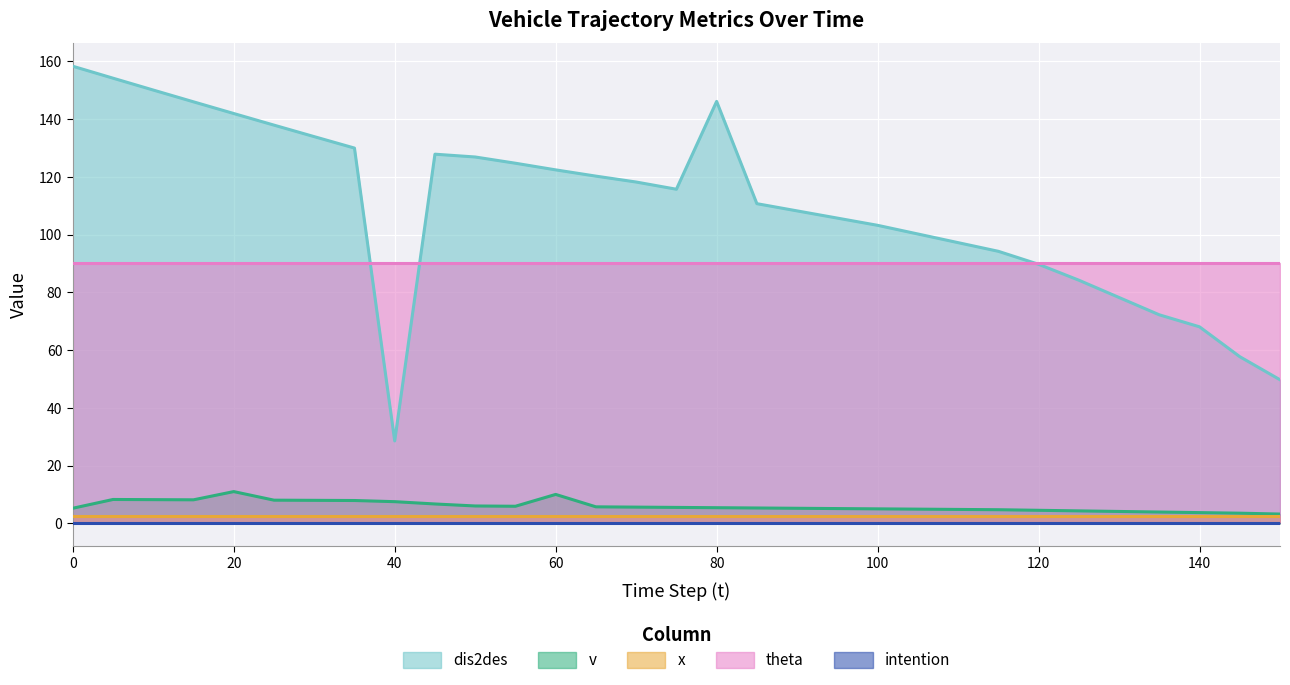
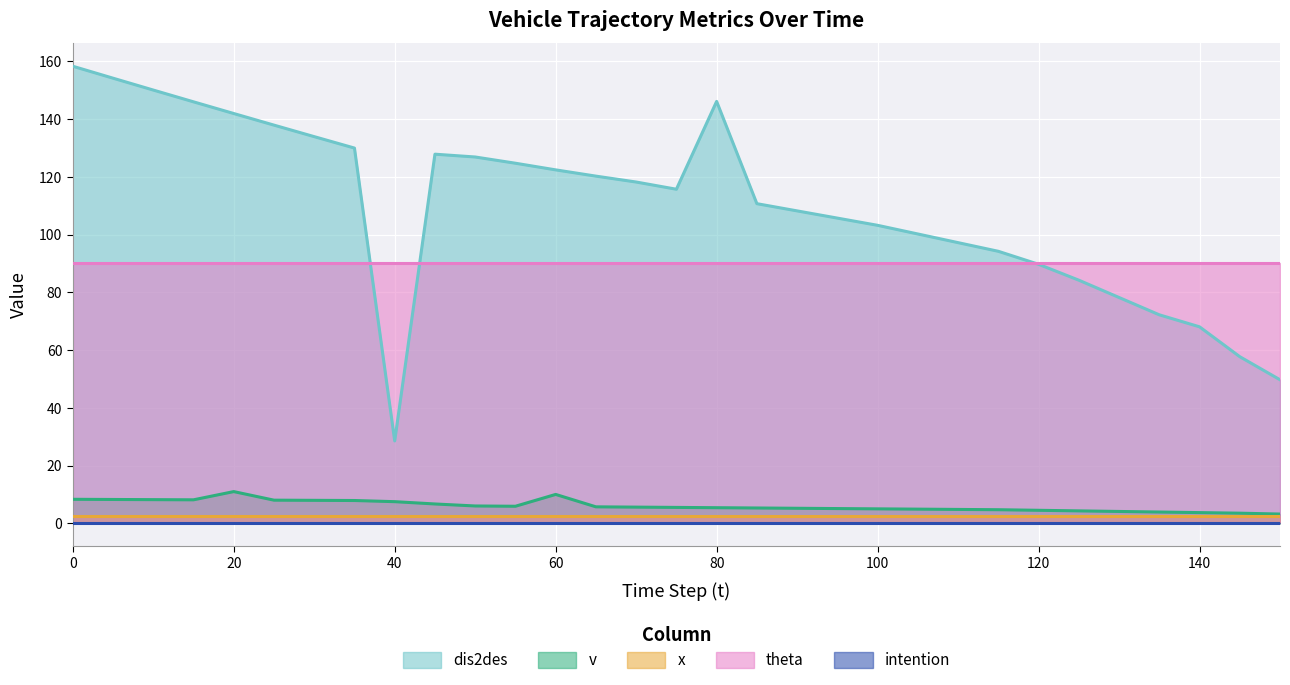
v, 0: 5 -> 8
